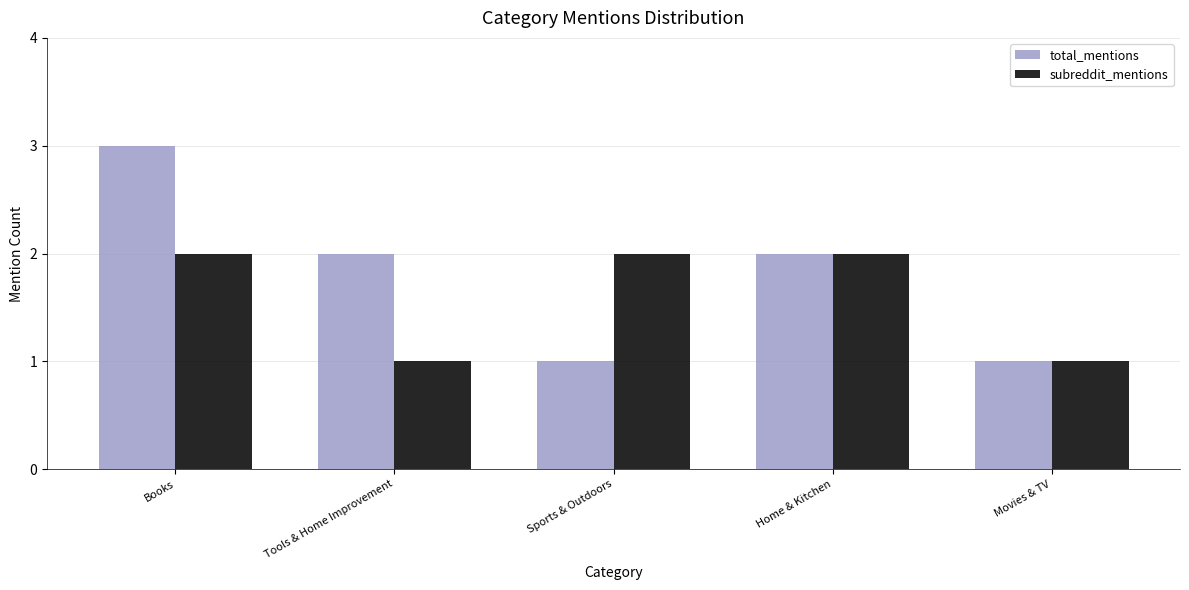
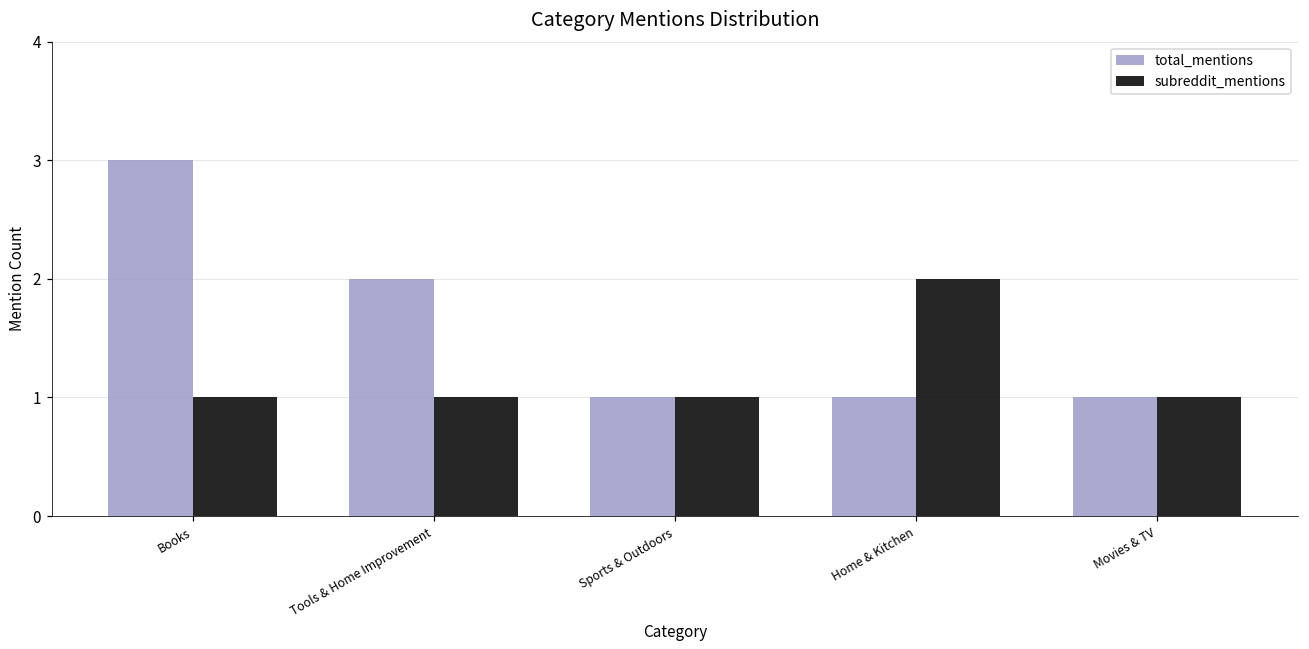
subreddit_mentions, Books: 2 -> 1
subreddit_mentions, Sports & Outdoors: 2 -> 1
total_mentions, Home & Kitchen: 2 -> 1
